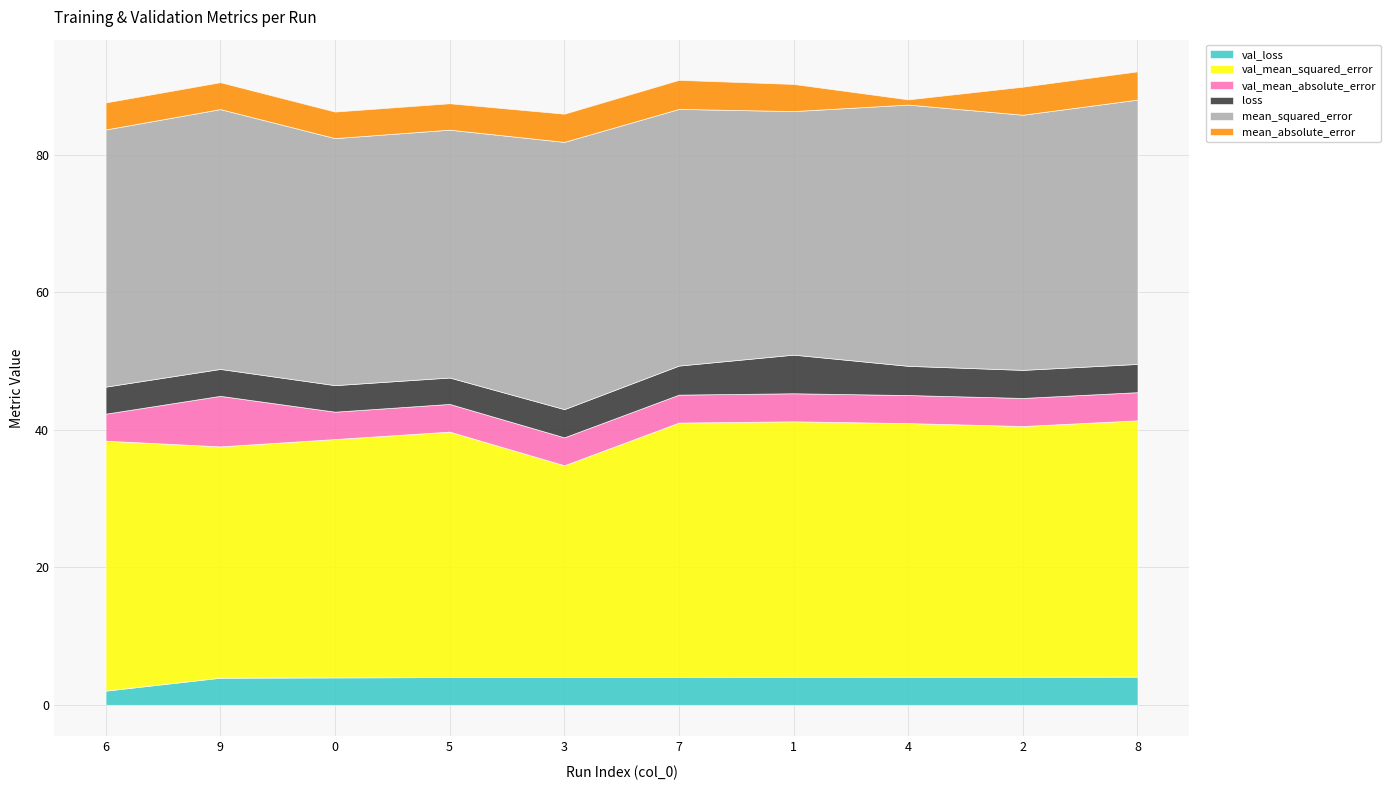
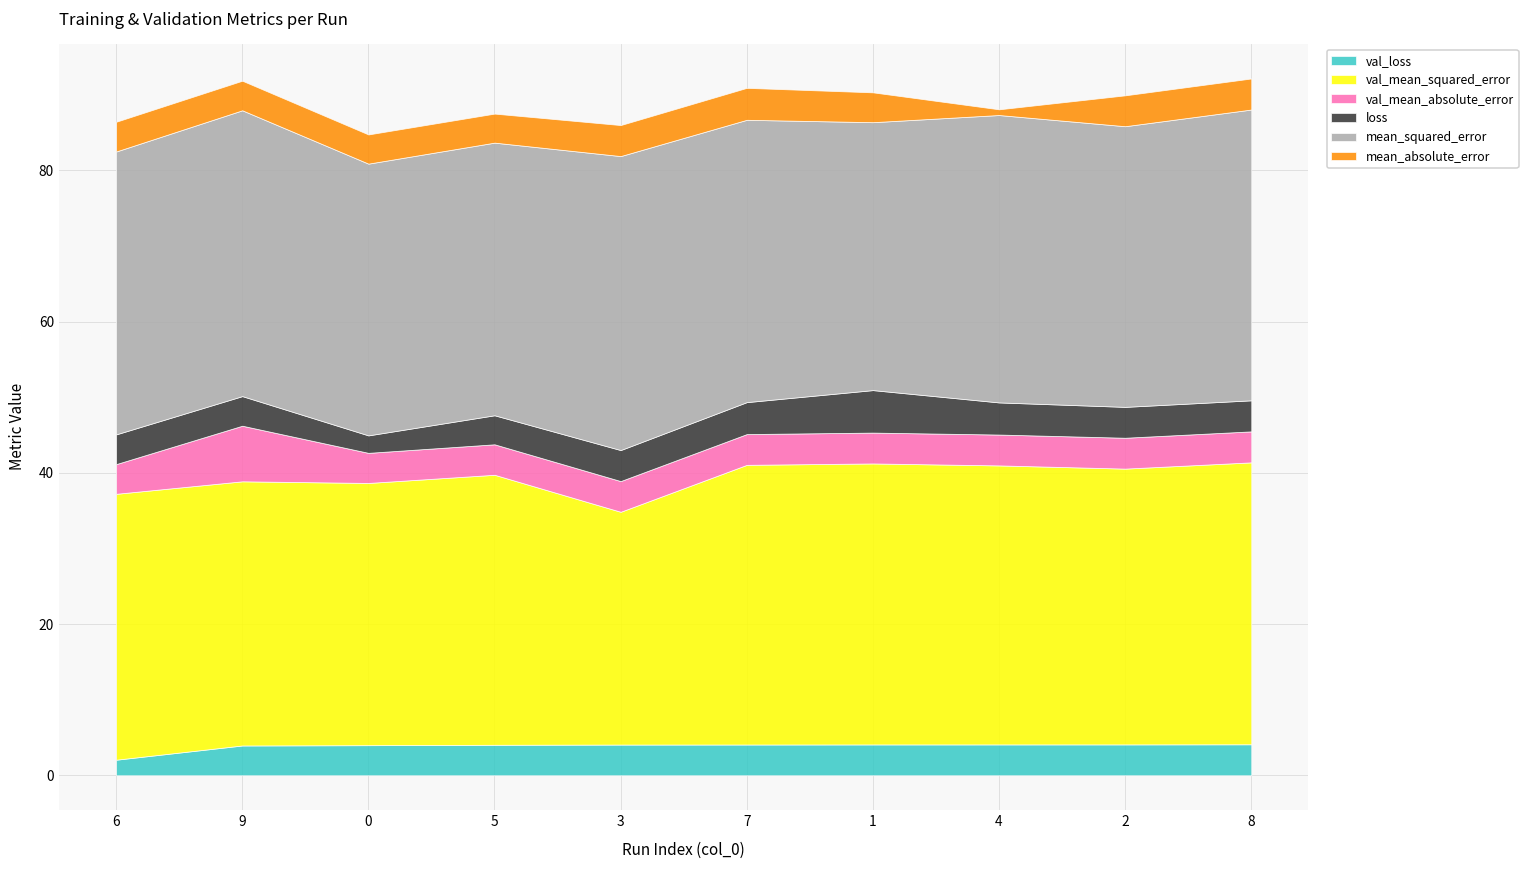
val_mean_squared_error, 6: 36 -> 35
val_mean_squared_error, 9: 34 -> 35
loss, 0: 4 -> 2
